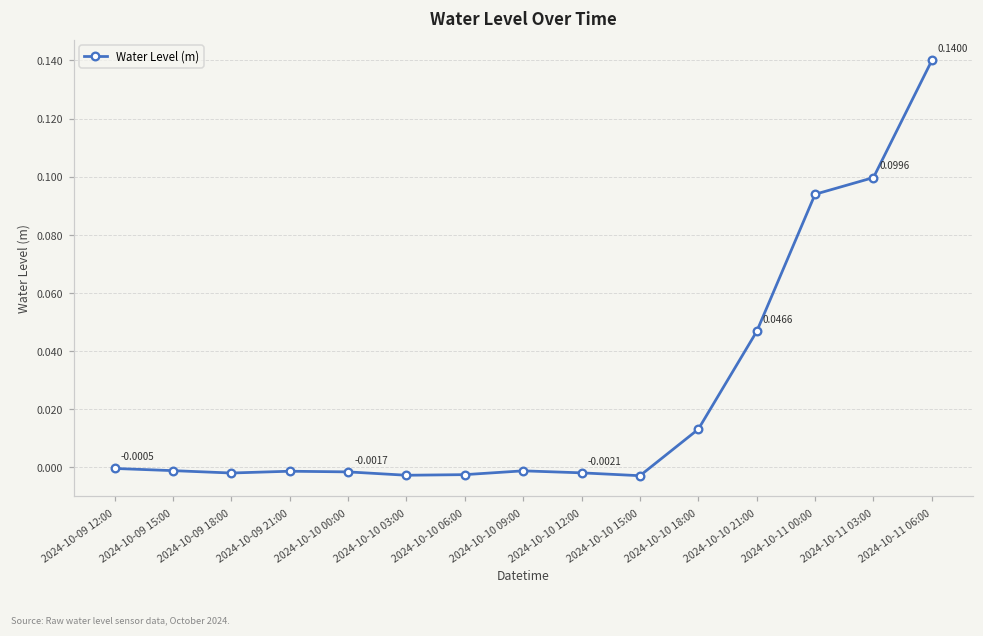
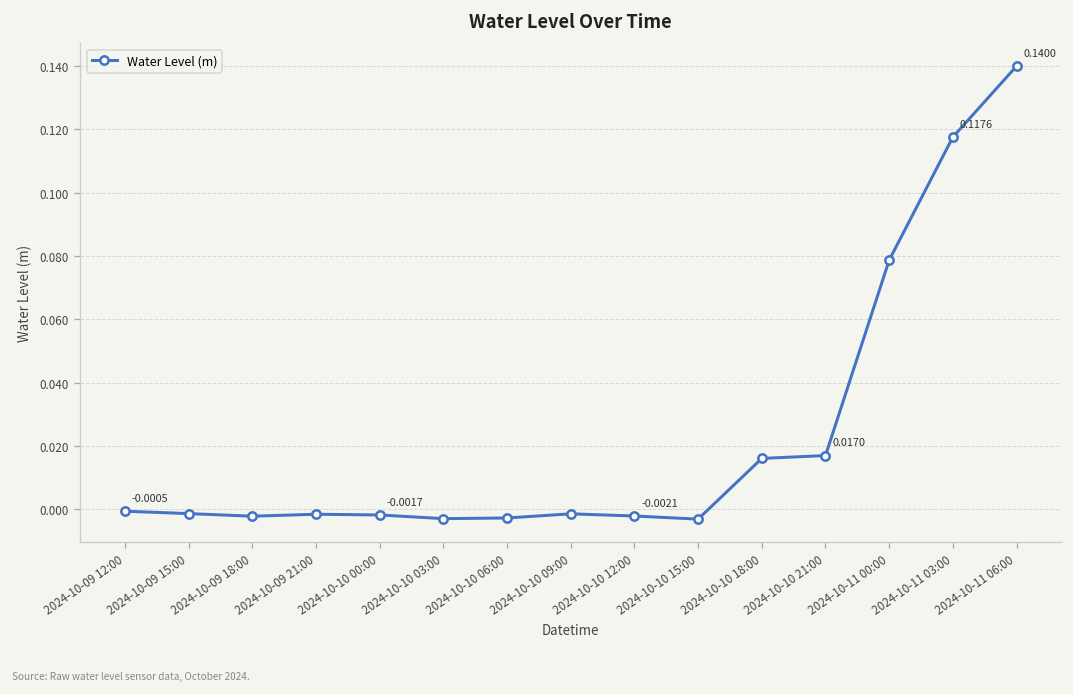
2024-10-10 18:00: 0.013 -> 0.016
2024-10-10 21:00: 0.0466 -> 0.0170
2024-10-11 00:00: 0.094 -> 0.079
2024-10-11 03:00: 0.0996 -> 0.1176
